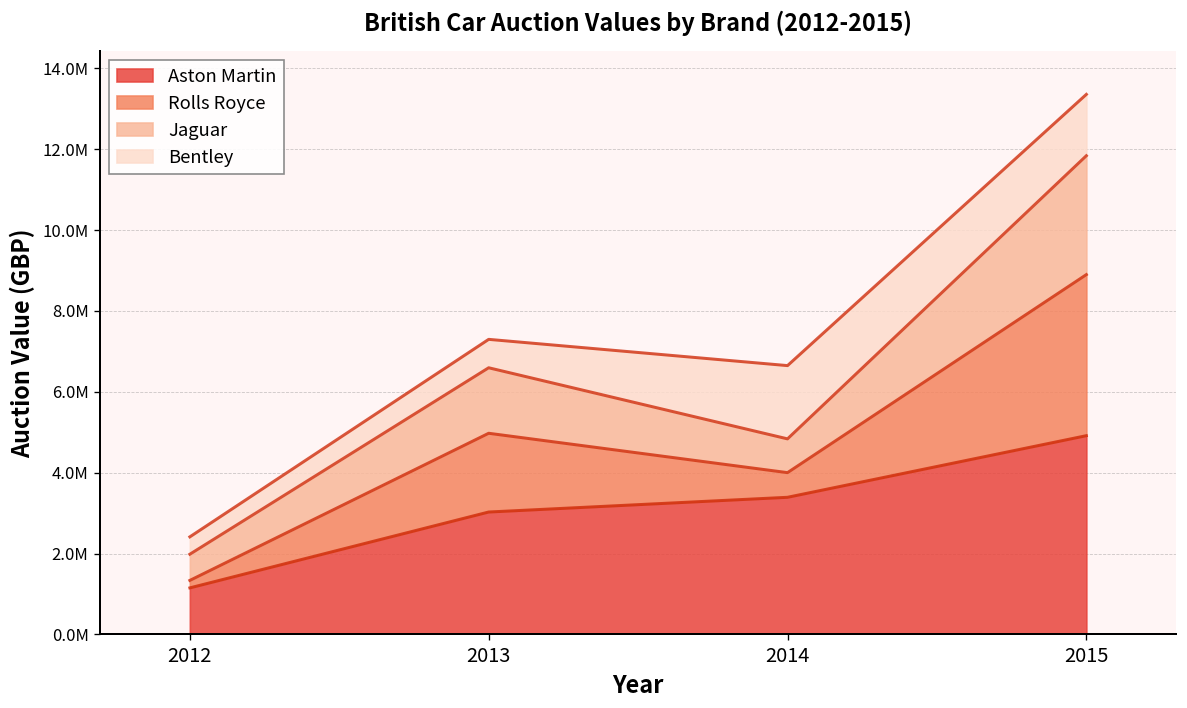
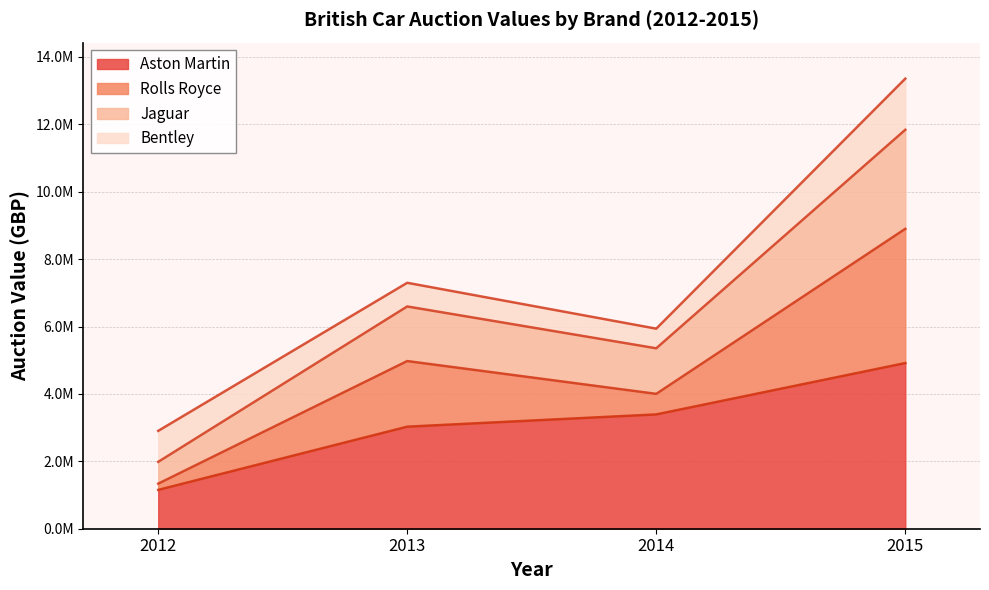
Bentley, 2012: 400000 -> 900000
Jaguar, 2014: 800000 -> 1400000
Bentley, 2014: 1800000 -> 600000
